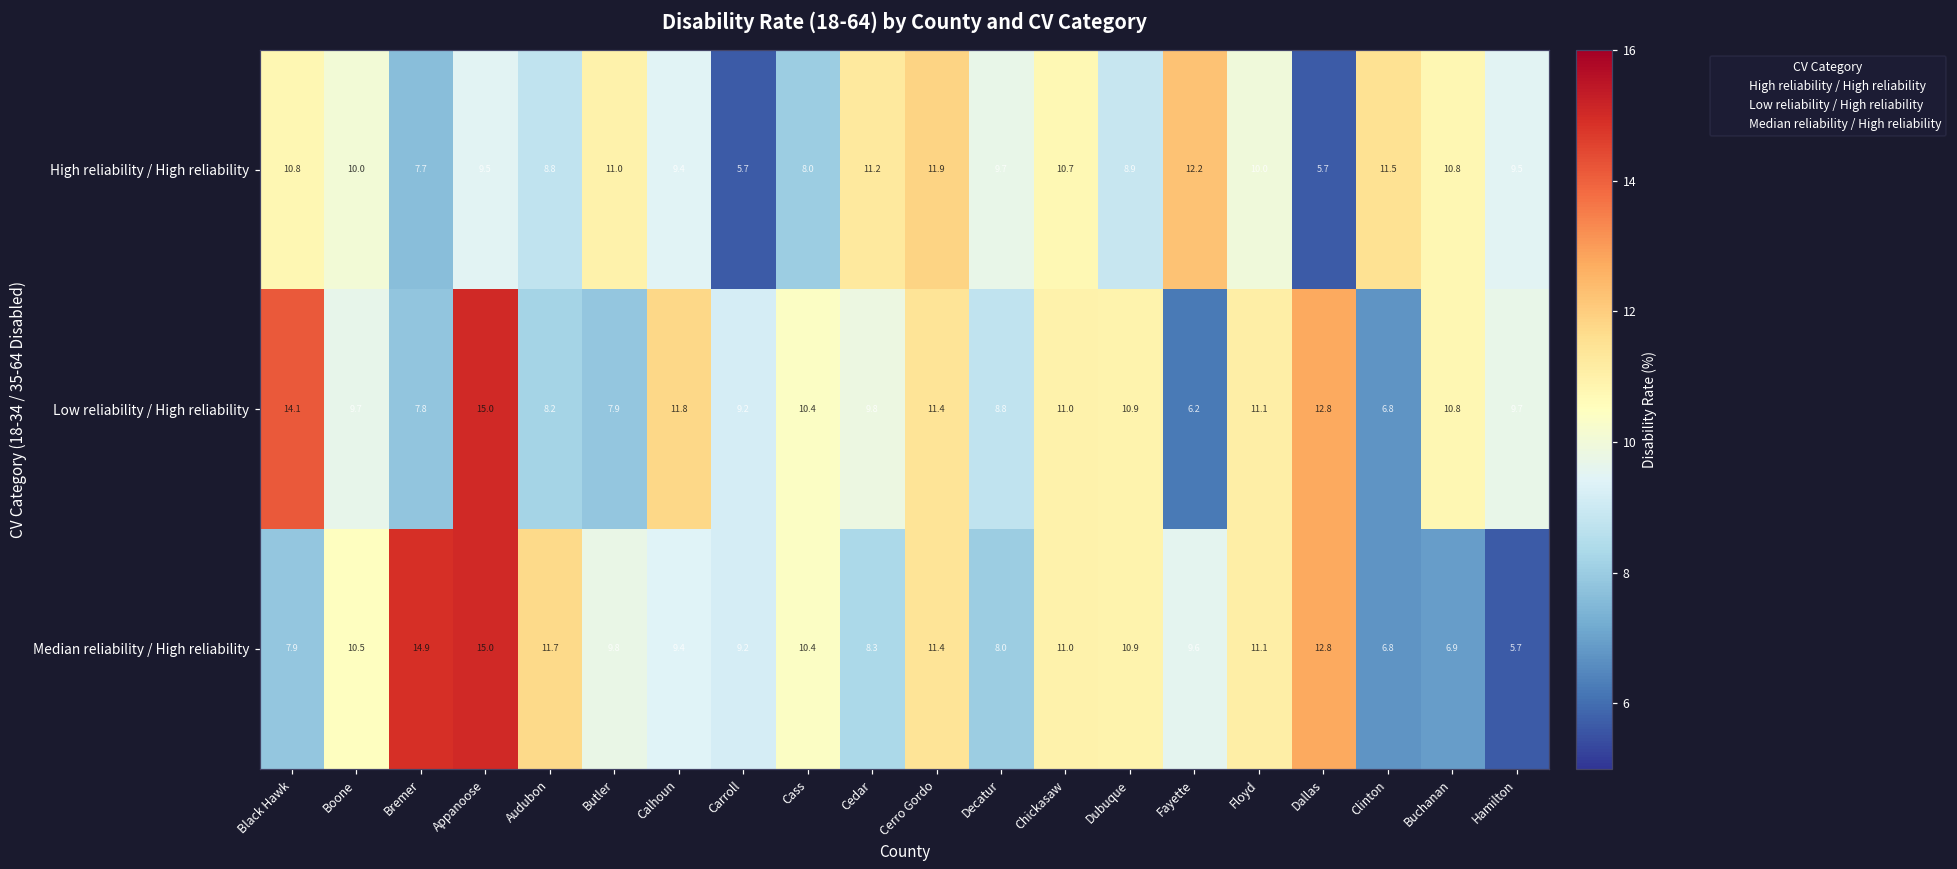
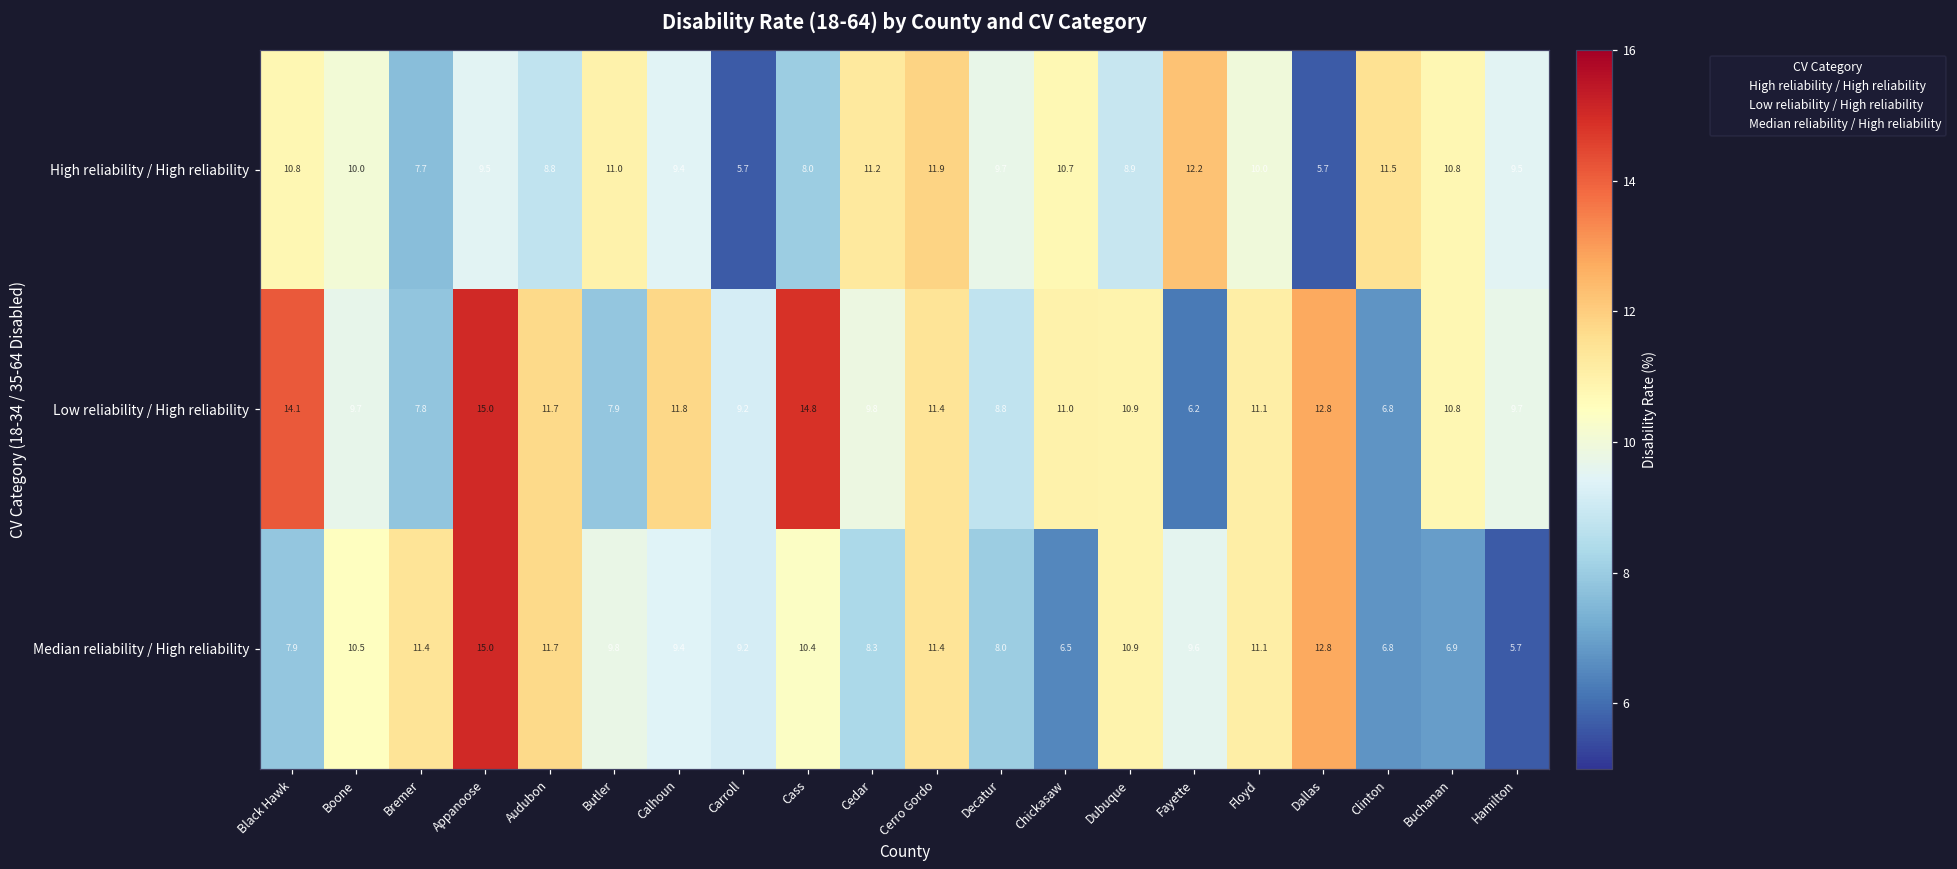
Low reliability / High reliability, Audubon: 8.2 -> 11.7
Low reliability / High reliability, Cass: 10.4 -> 14.8
Median reliability / High reliability, Bremer: 14.9 -> 11.4
Median reliability / High reliability, Chickasaw: 11.0 -> 6.5
